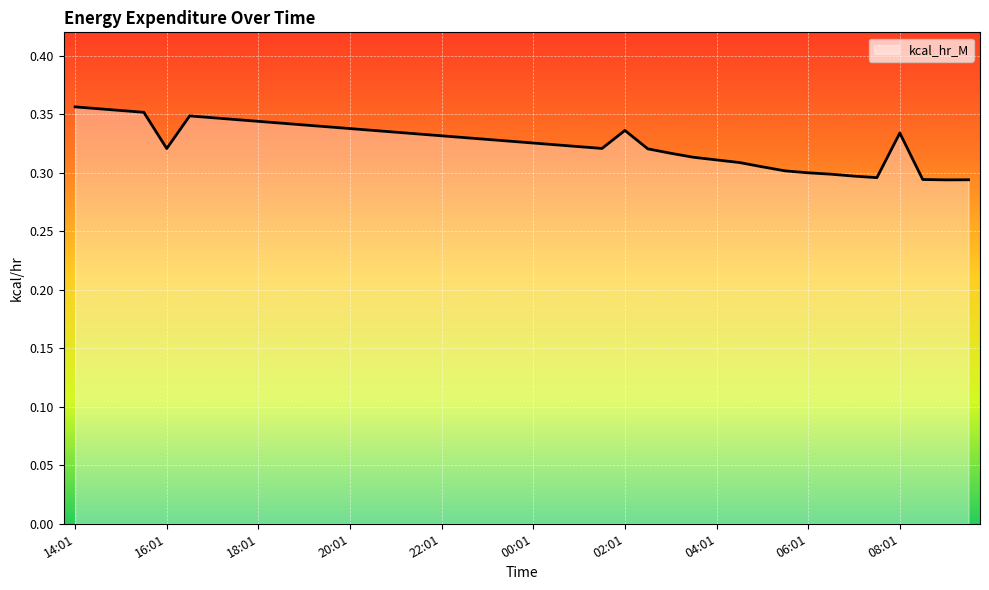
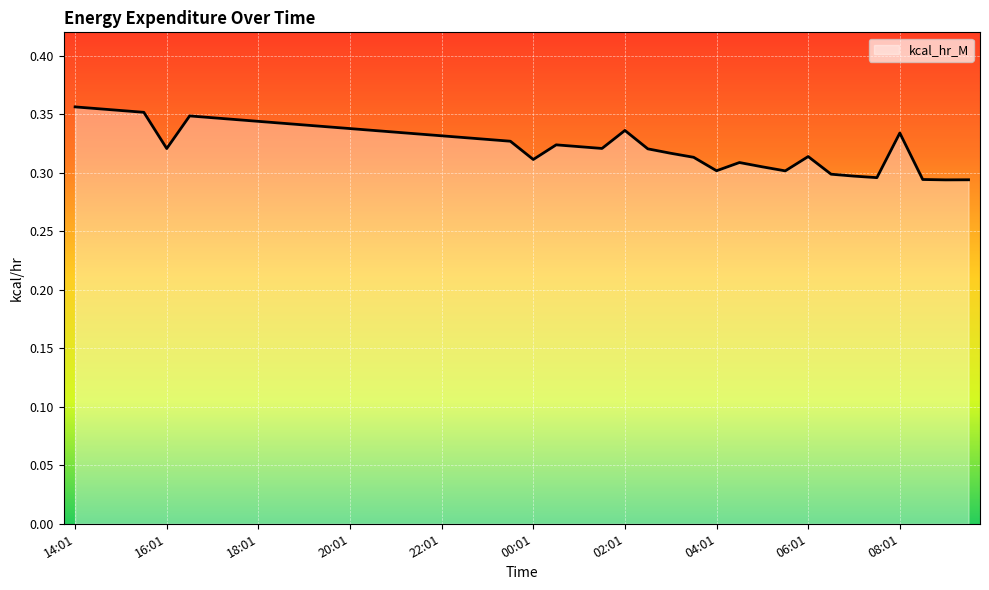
00:01: 0.325 -> 0.311
04:01: 0.311 -> 0.302
06:01: 0.300 -> 0.314
